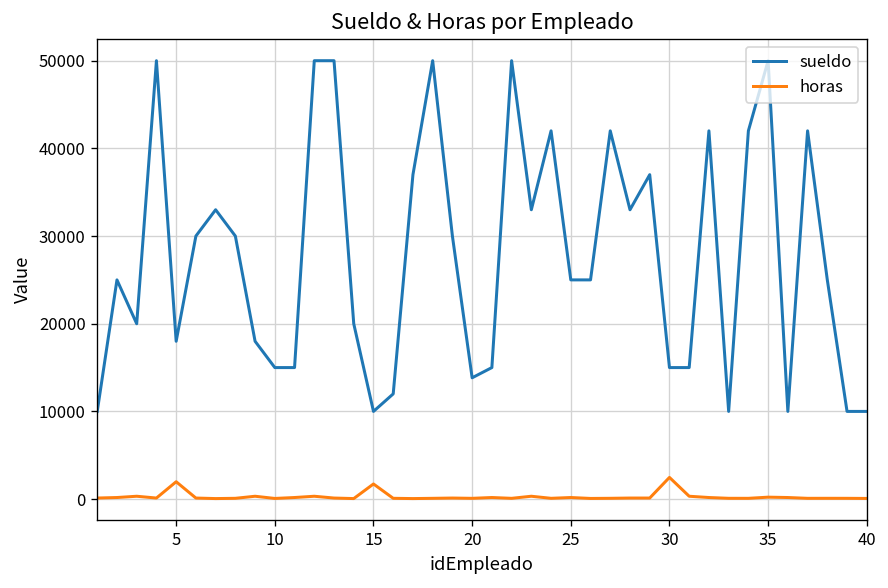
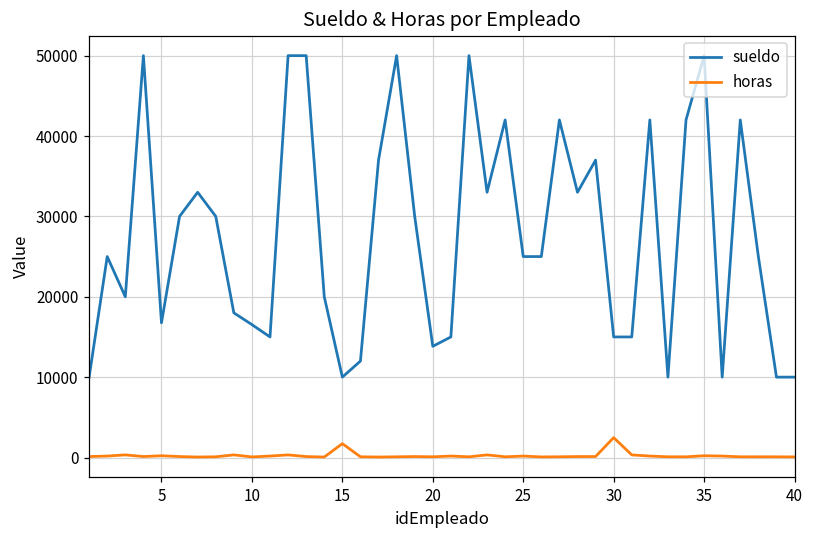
sueldo, 5: 18000 -> 17000
horas, 5: 2000 -> 0
sueldo, 10: 15000 -> 17000
